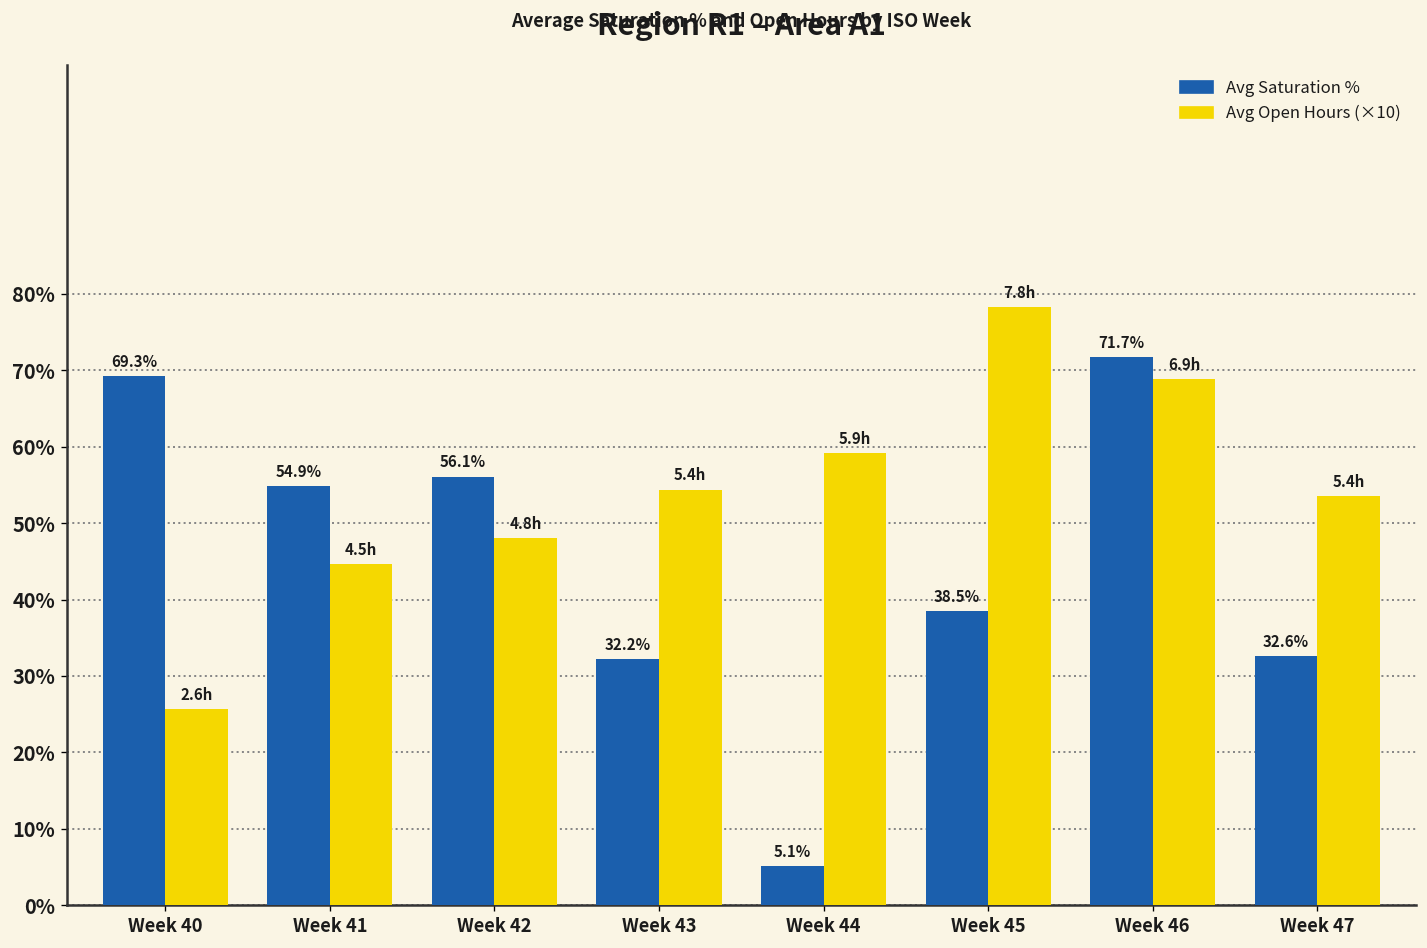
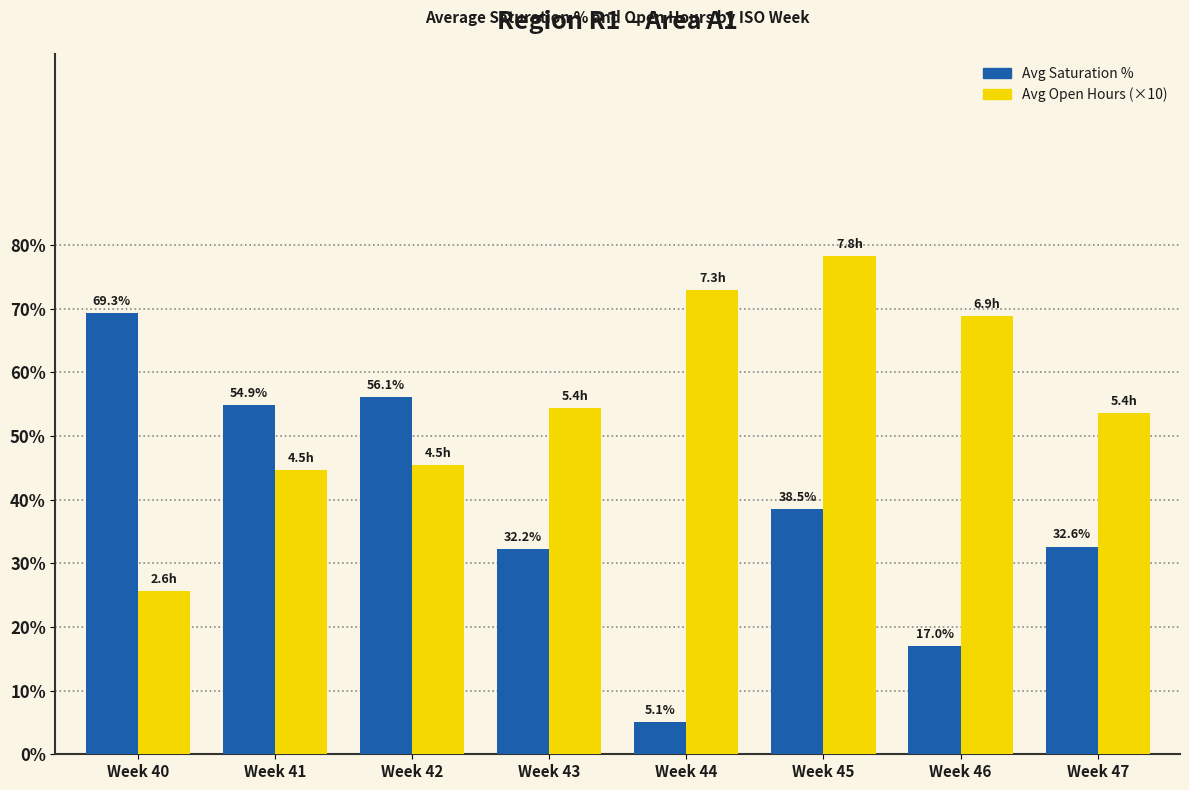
Avg Open Hours (×10), Week 42: 4.8h -> 4.5h
Avg Open Hours (×10), Week 44: 5.9h -> 7.3h
Avg Saturation %, Week 46: 71.7% -> 17.0%
